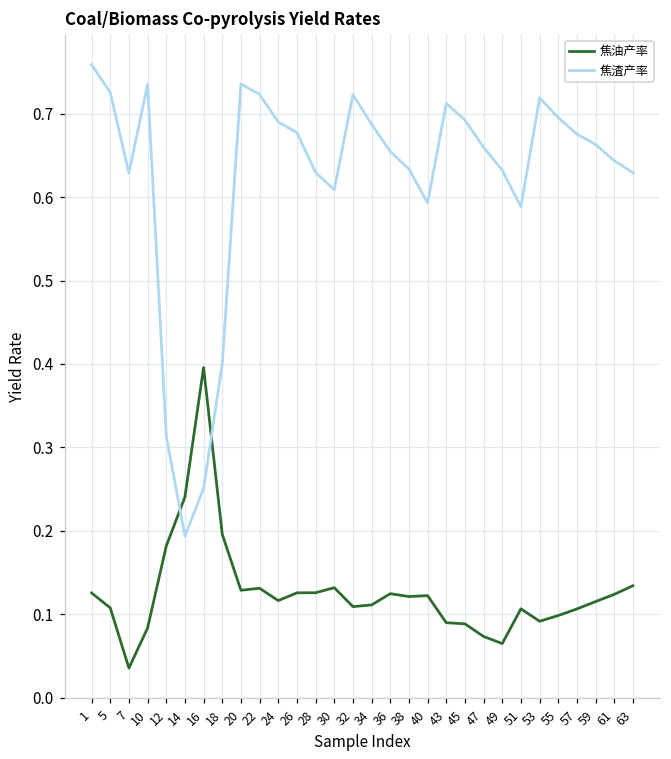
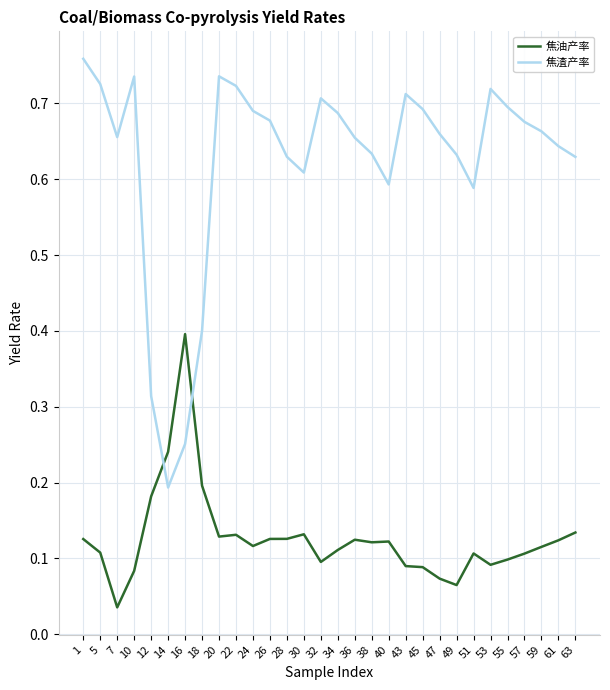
焦渣产率, 7: 0.63 -> 0.66
焦油产率, 32: 0.11 -> 0.10
焦渣产率, 32: 0.72 -> 0.71
